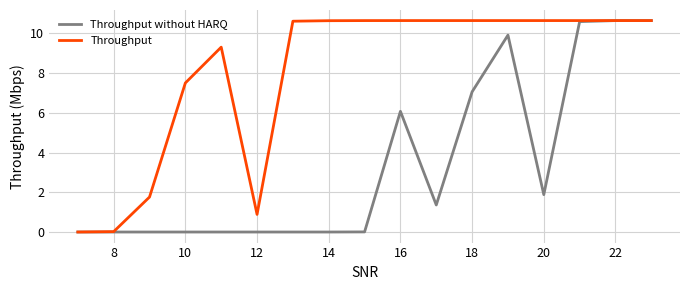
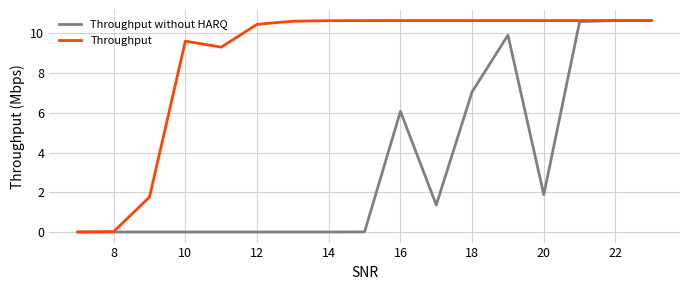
Throughput, 10: 7.5 -> 9.6
Throughput, 12: 0.9 -> 10.4
